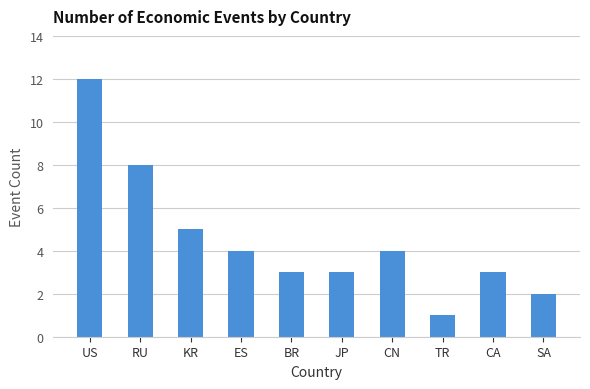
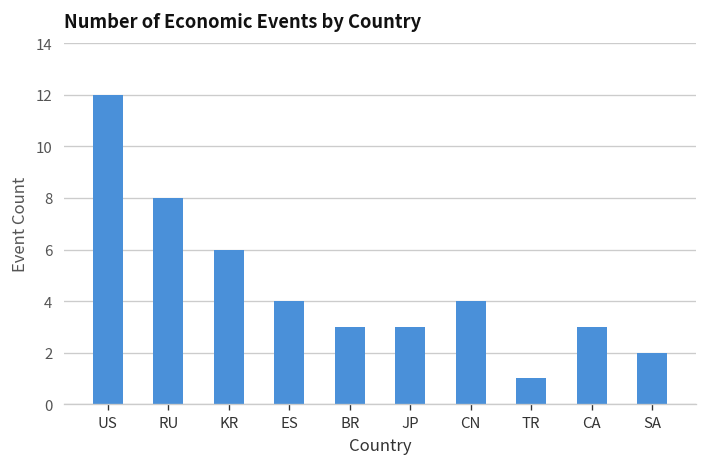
KR: 5 -> 6
